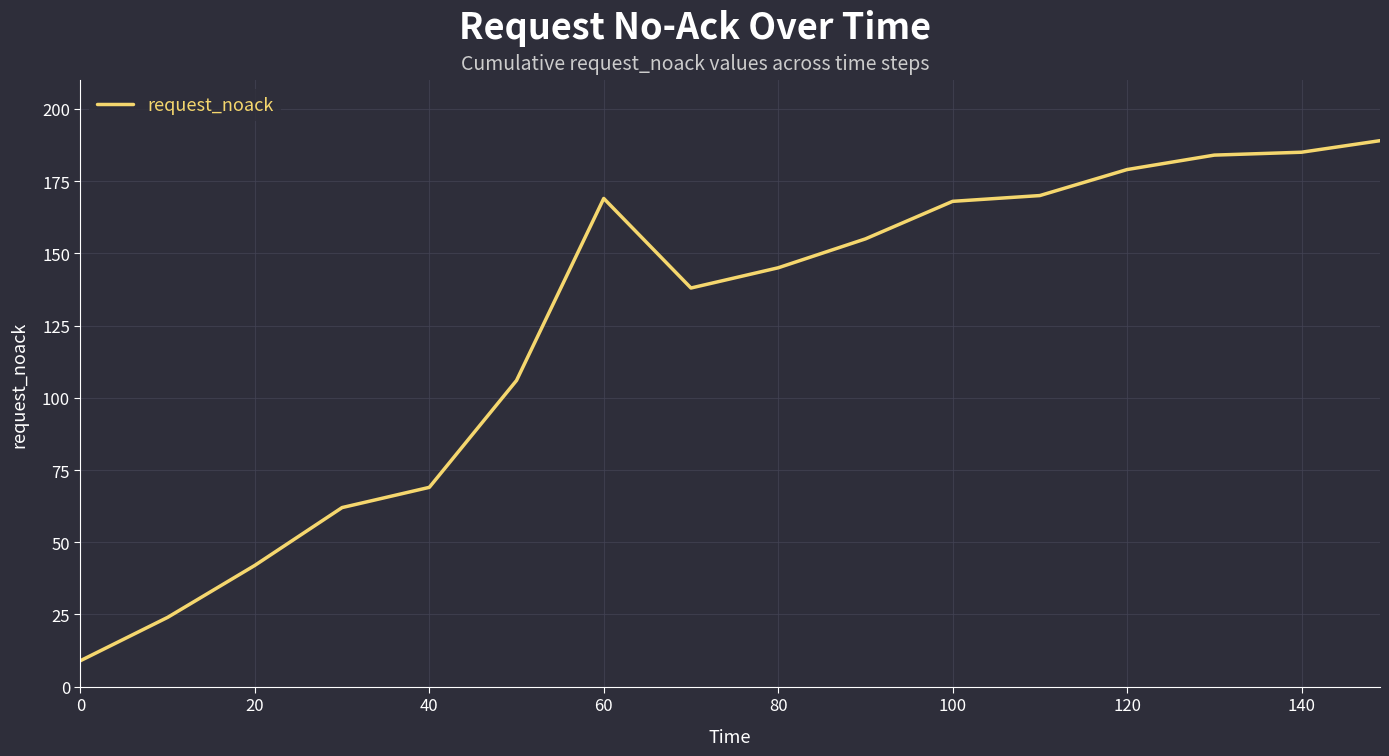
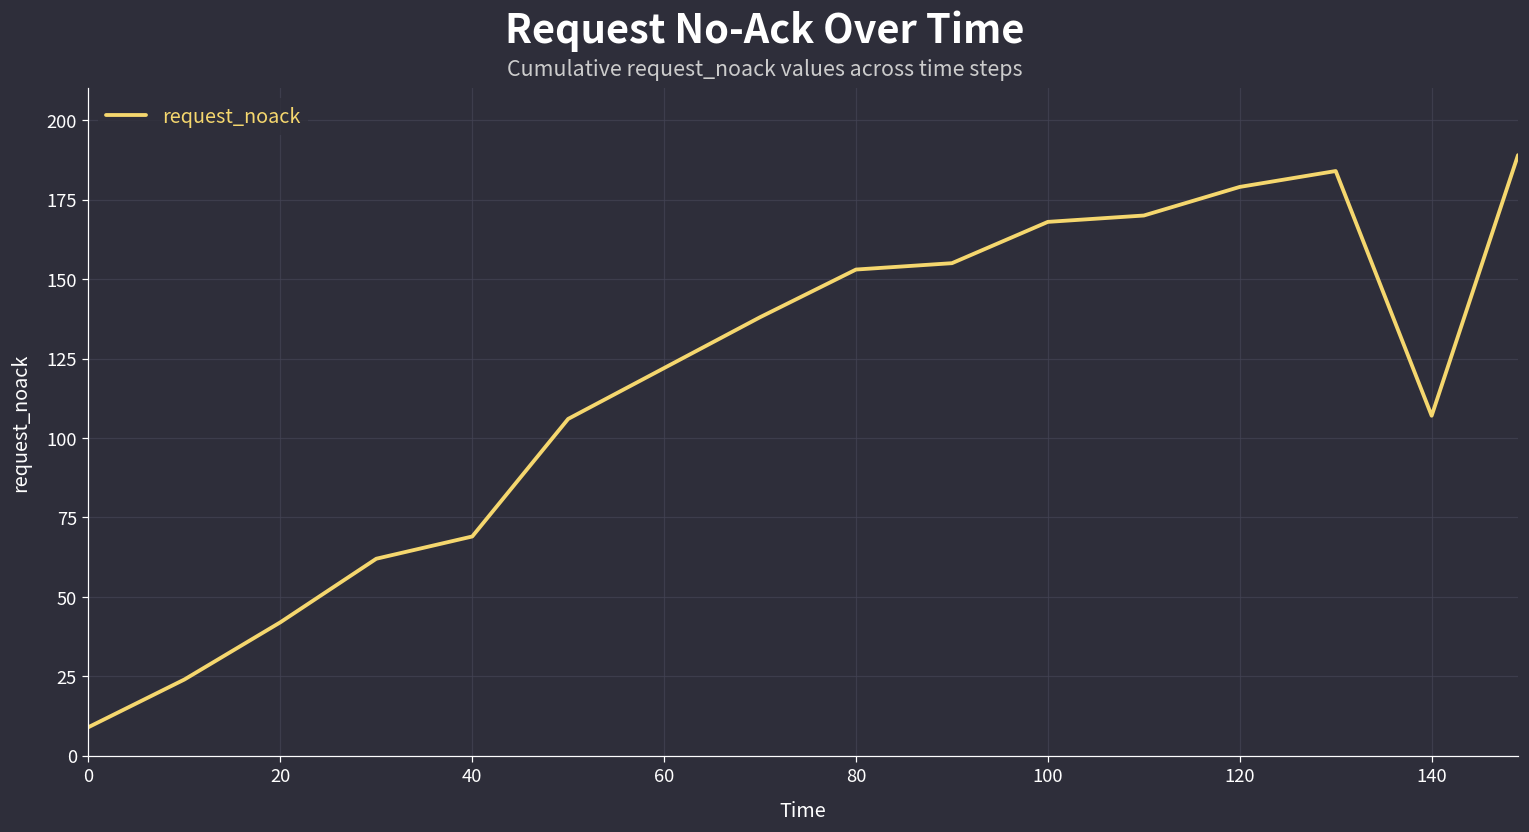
60: 169 -> 122
80: 145 -> 153
140: 185 -> 107
